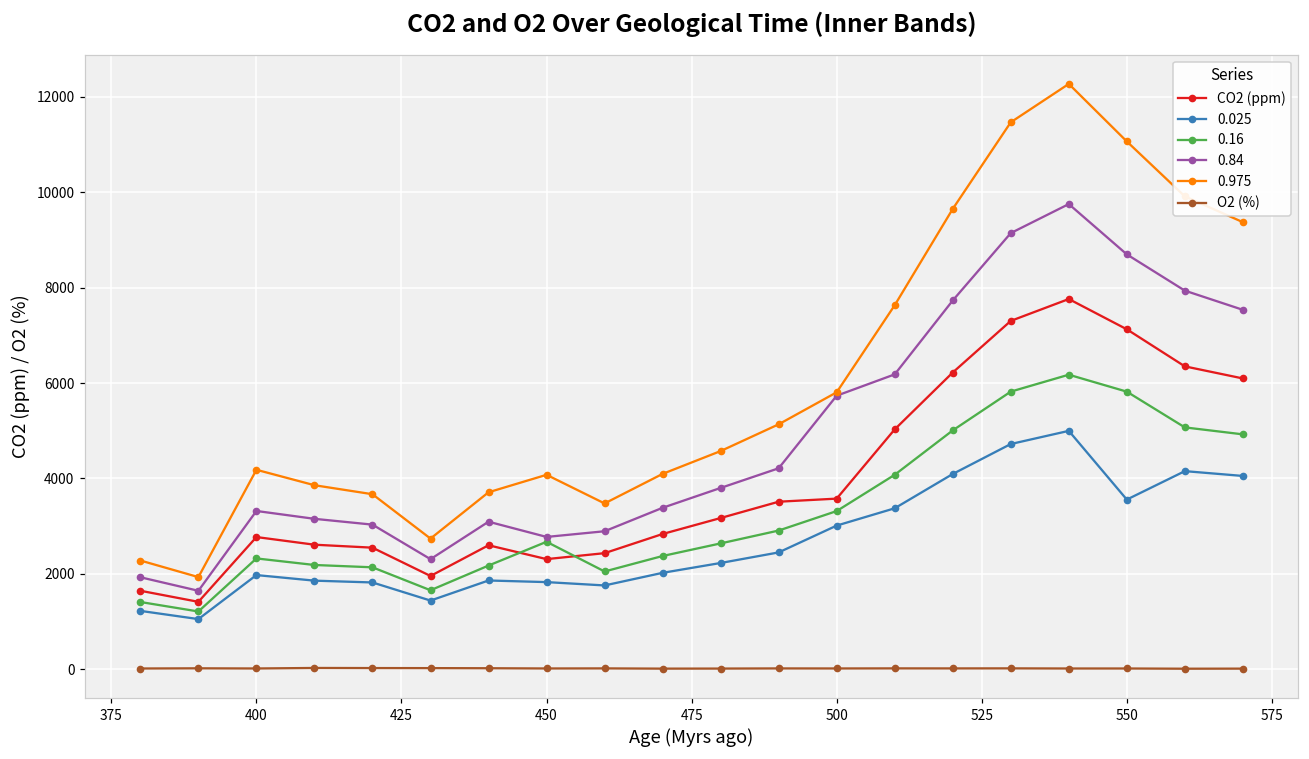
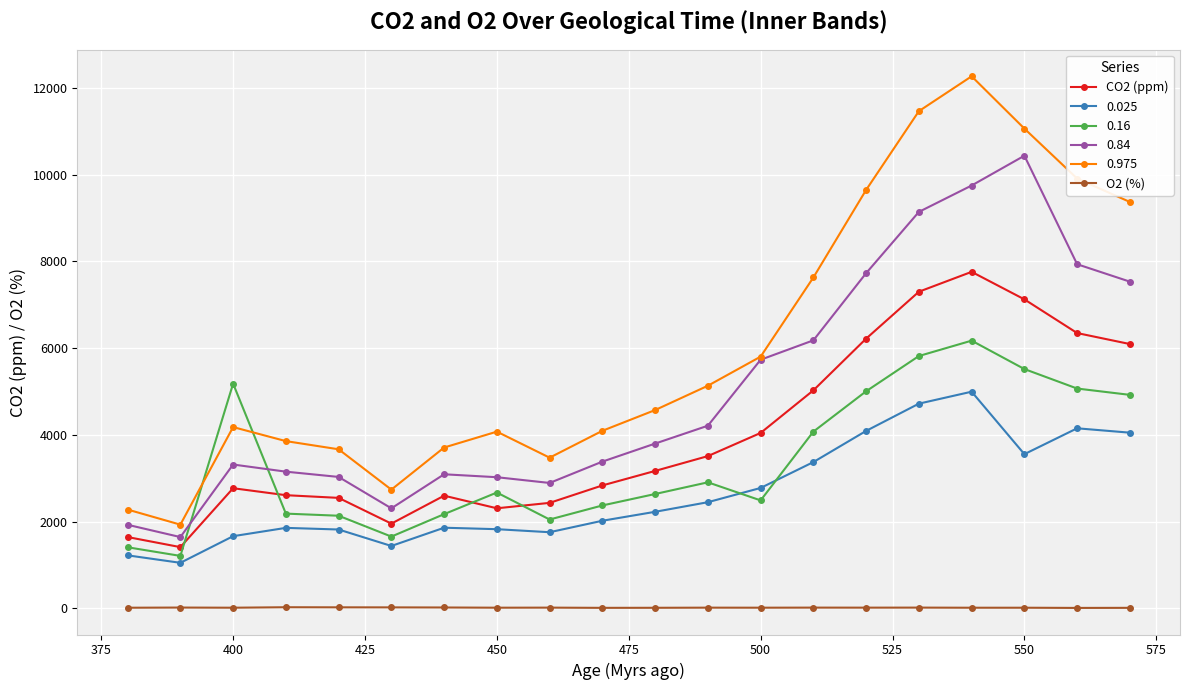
0.025, 400: 2000 -> 1700
0.16, 400: 2300 -> 5200
0.84, 450: 2800 -> 3000
CO2 (ppm), 500: 3600 -> 4000
0.025, 500: 3000 -> 2800
0.16, 500: 3300 -> 2500
0.16, 550: 5800 -> 5500
0.84, 550: 8700 -> 10400
